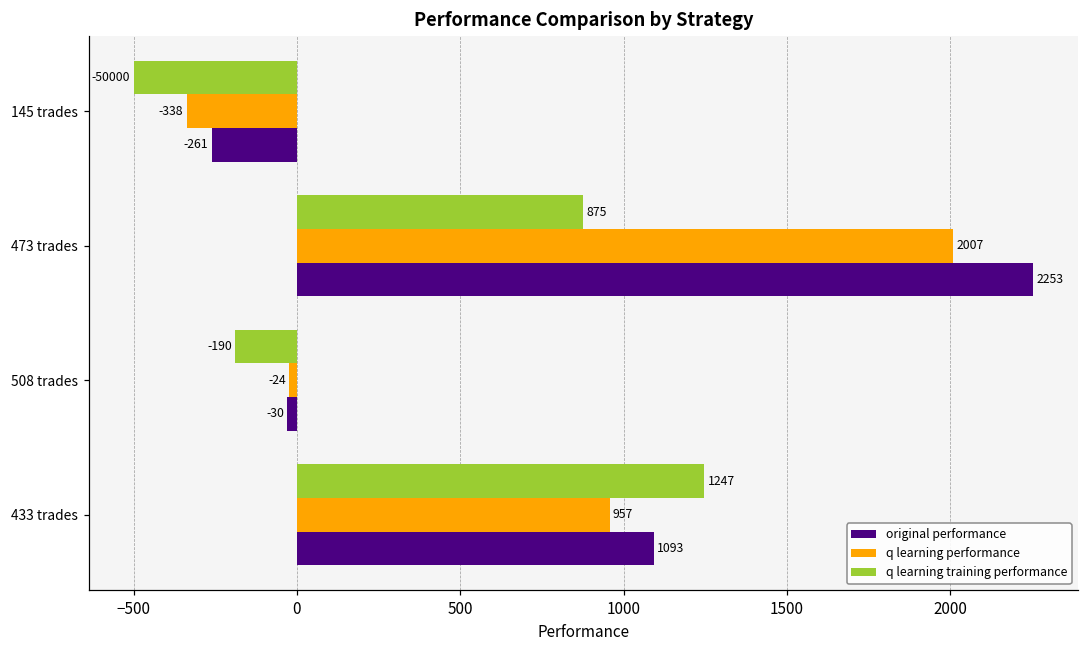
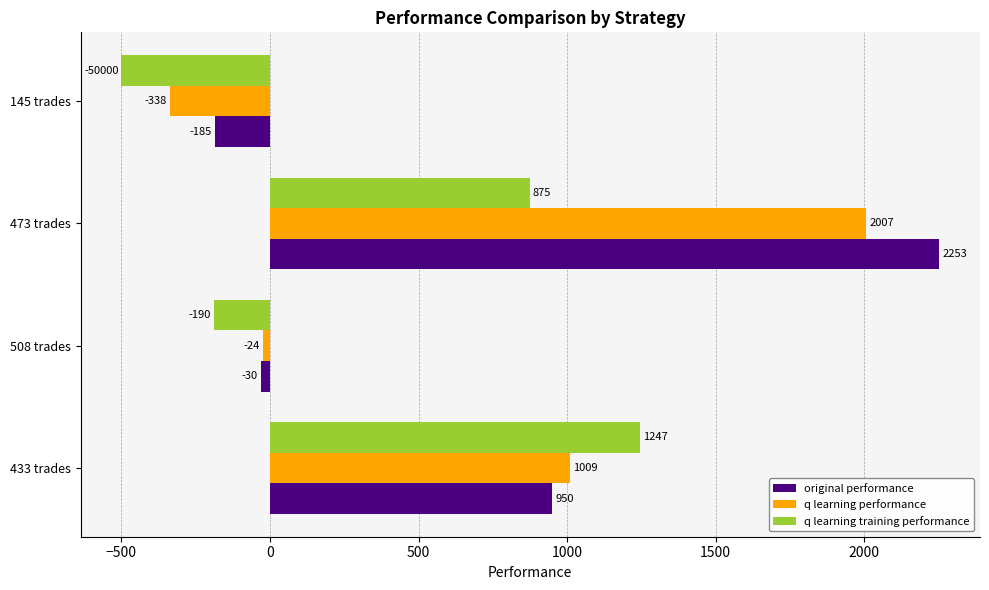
original performance, 145 trades: -261 -> -185
q learning performance, 433 trades: 957 -> 1009
original performance, 433 trades: 1093 -> 950
